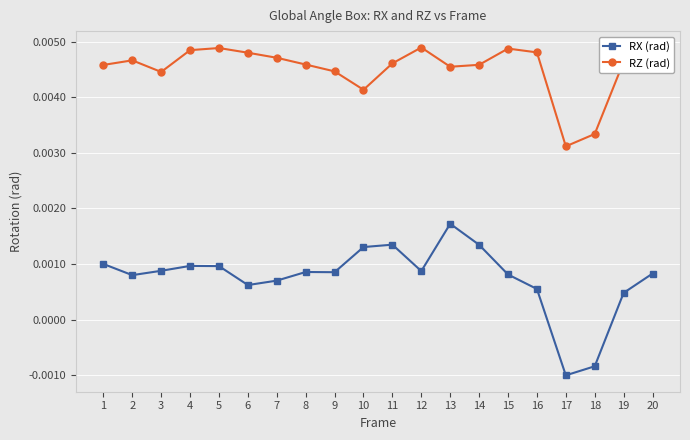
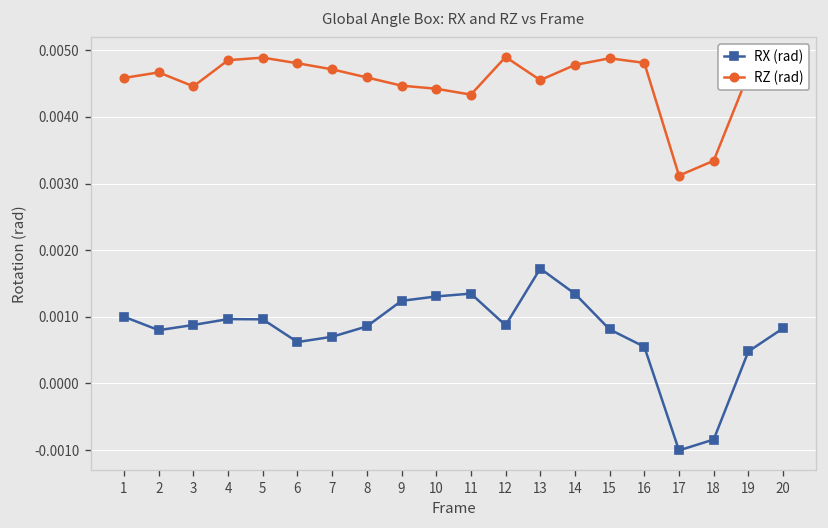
RX (rad), 9: 0.0009 -> 0.0012
RZ (rad), 10: 0.0041 -> 0.0044
RZ (rad), 11: 0.0046 -> 0.0043
RZ (rad), 14: 0.0046 -> 0.0048
